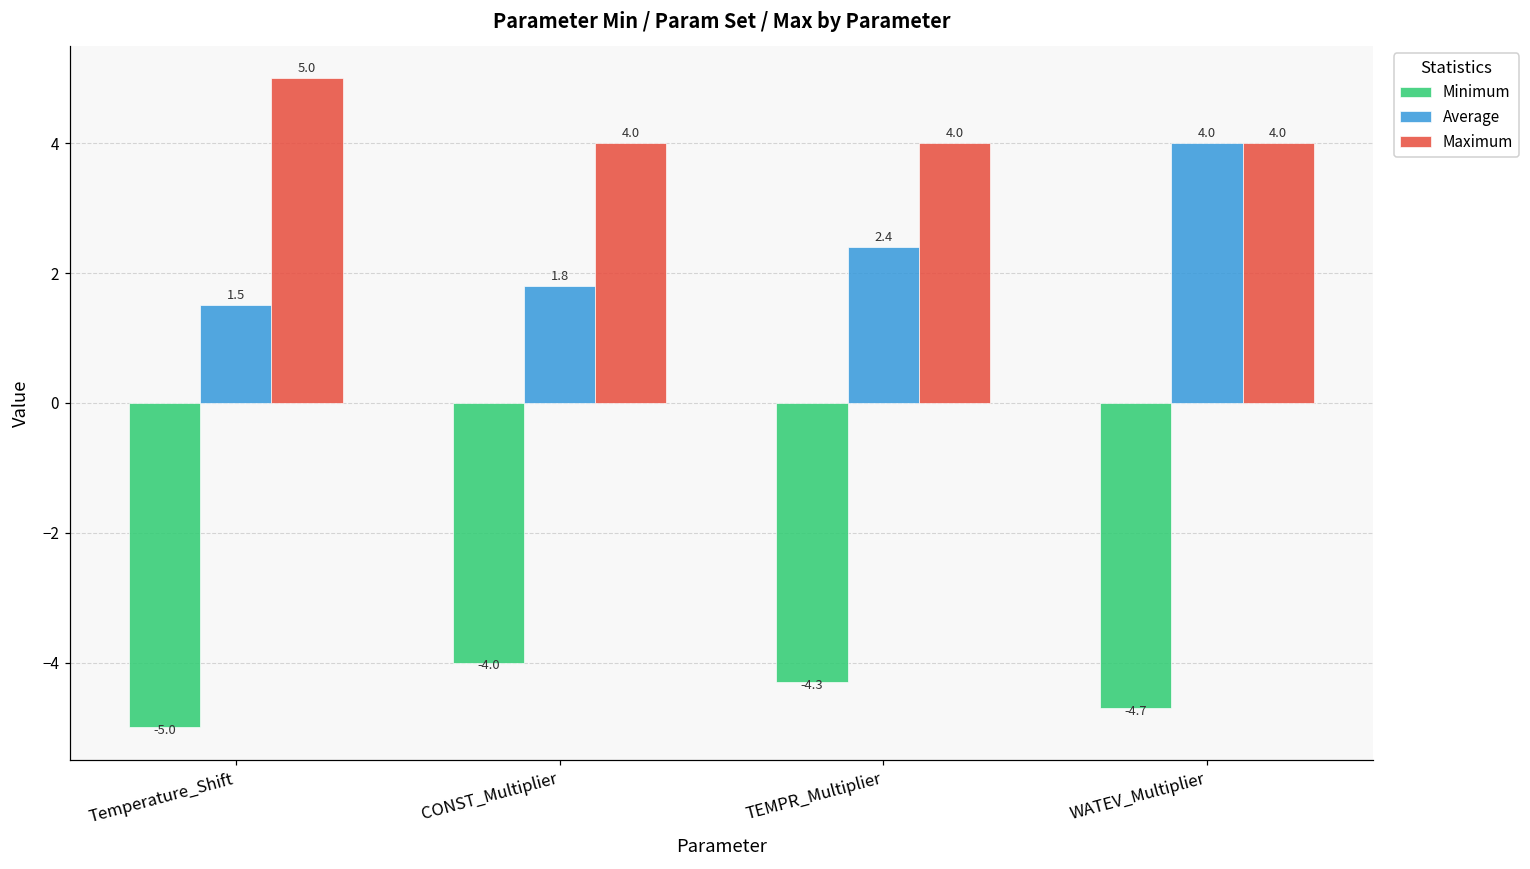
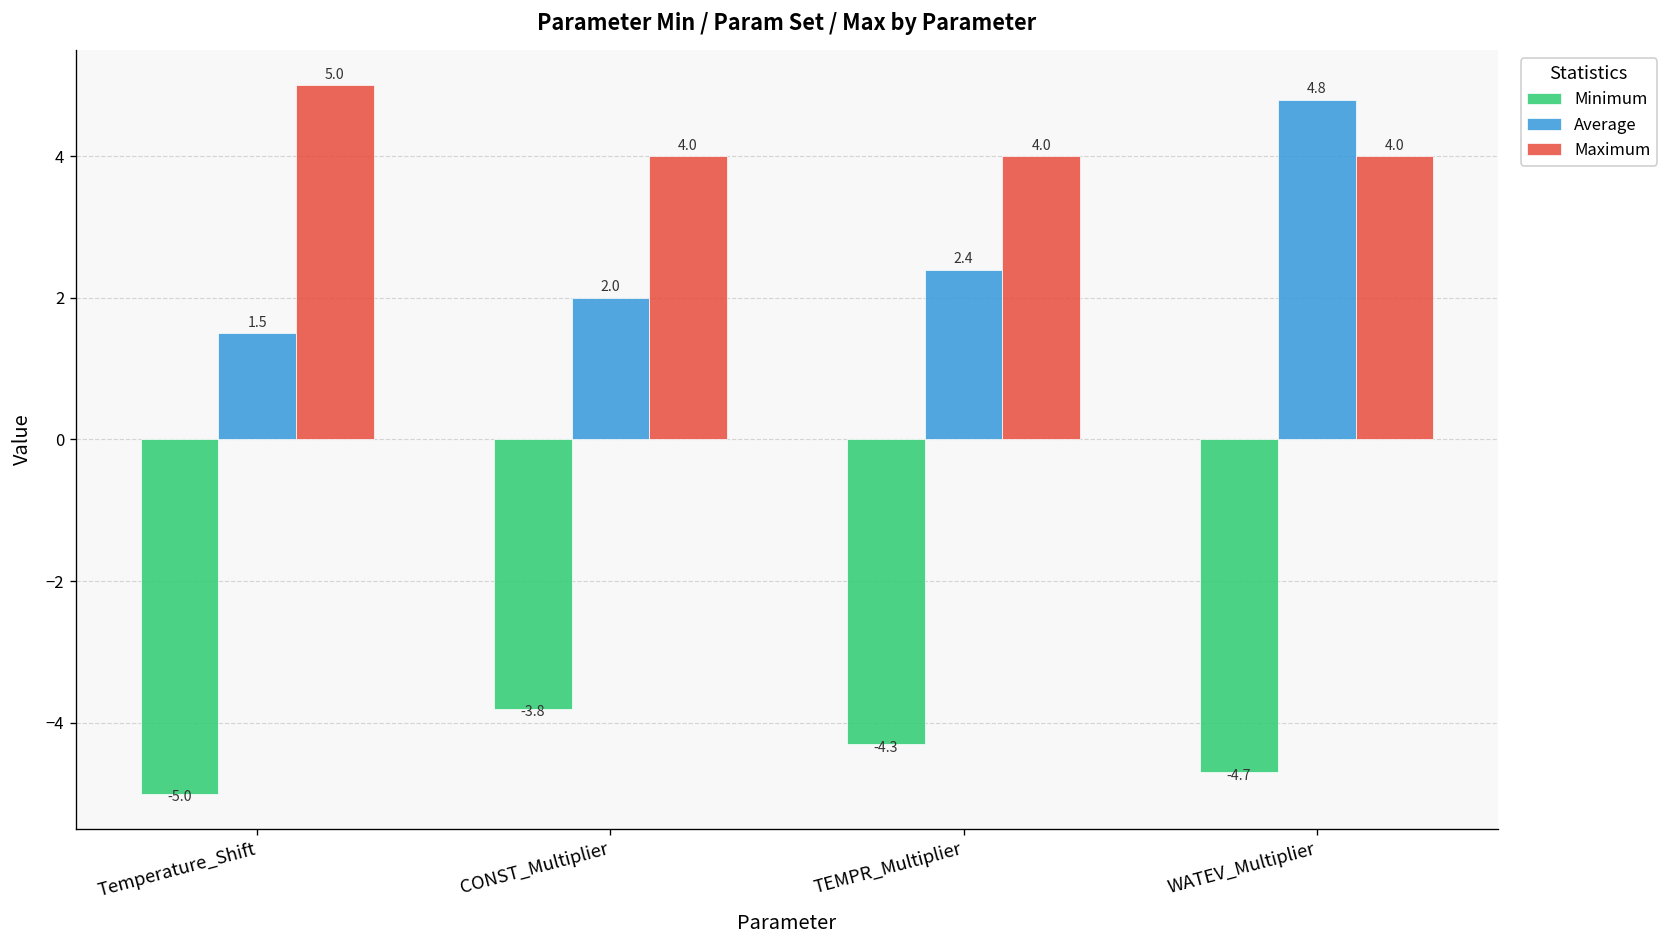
Minimum, CONST_Multiplier: -4.0 -> -3.8
Average, CONST_Multiplier: 1.8 -> 2.0
Average, WATEV_Multiplier: 4.0 -> 4.8
